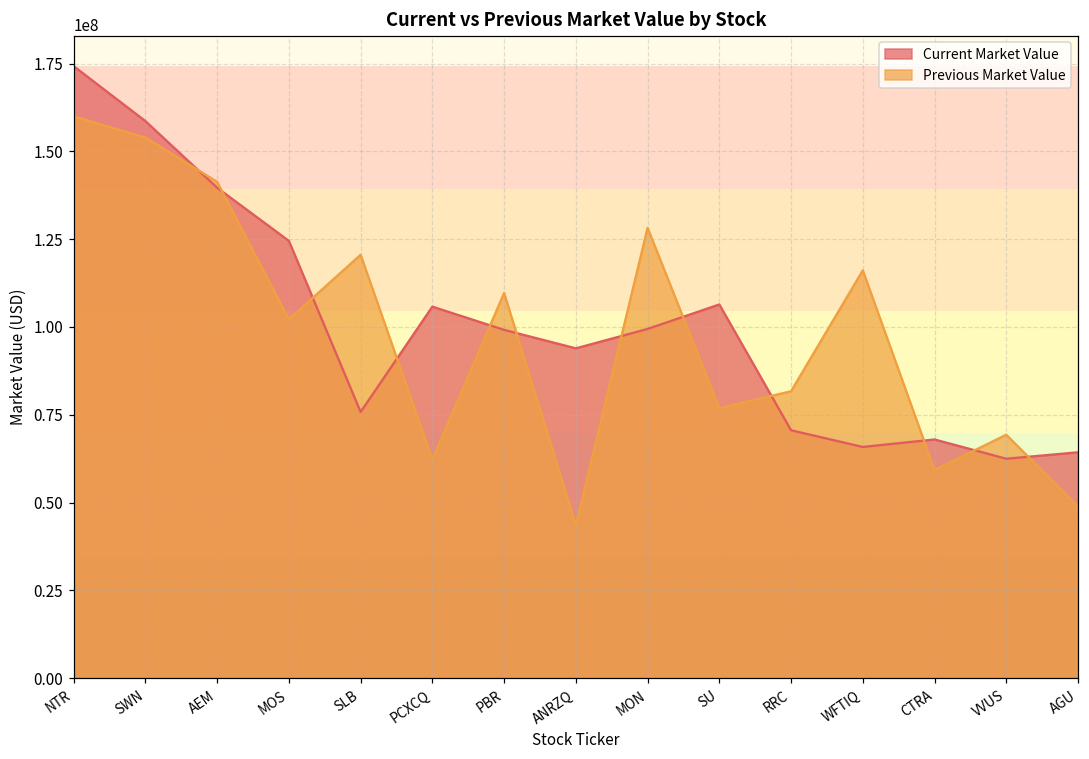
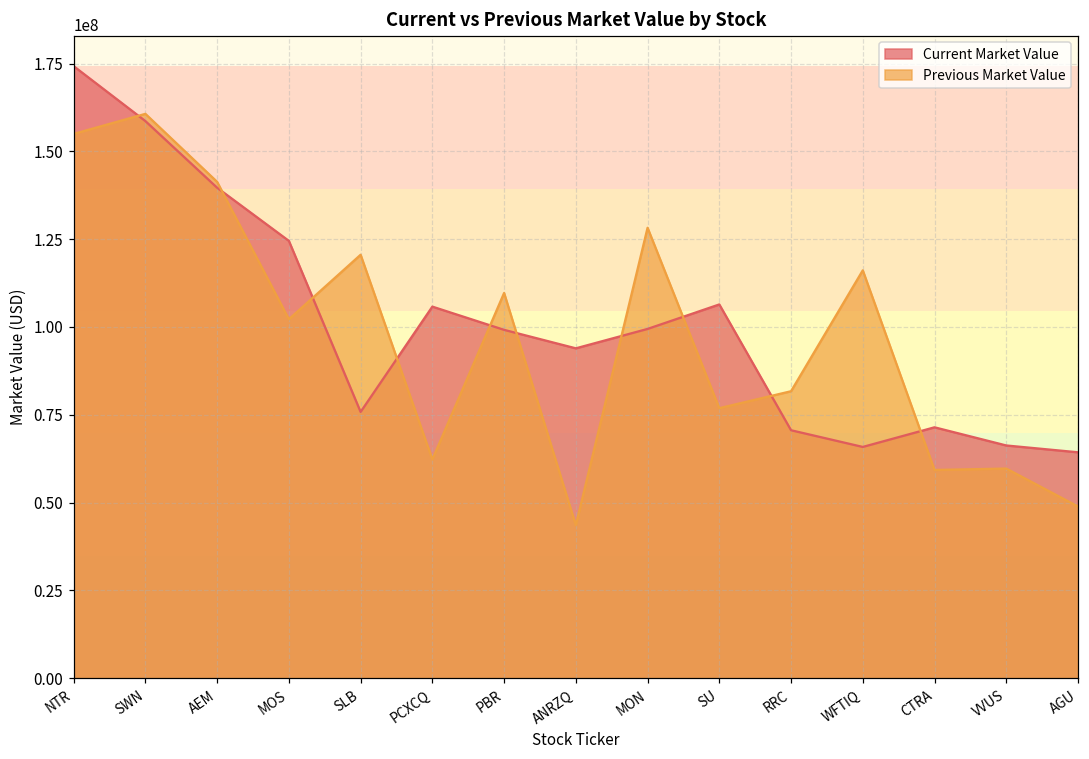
Previous Market Value, NTR: 160000000 -> 155000000
Previous Market Value, SWN: 154000000 -> 161000000
Current Market Value, CTRA: 68000000 -> 71000000
Current Market Value, VVUS: 62000000 -> 66000000
Previous Market Value, VVUS: 69000000 -> 60000000
